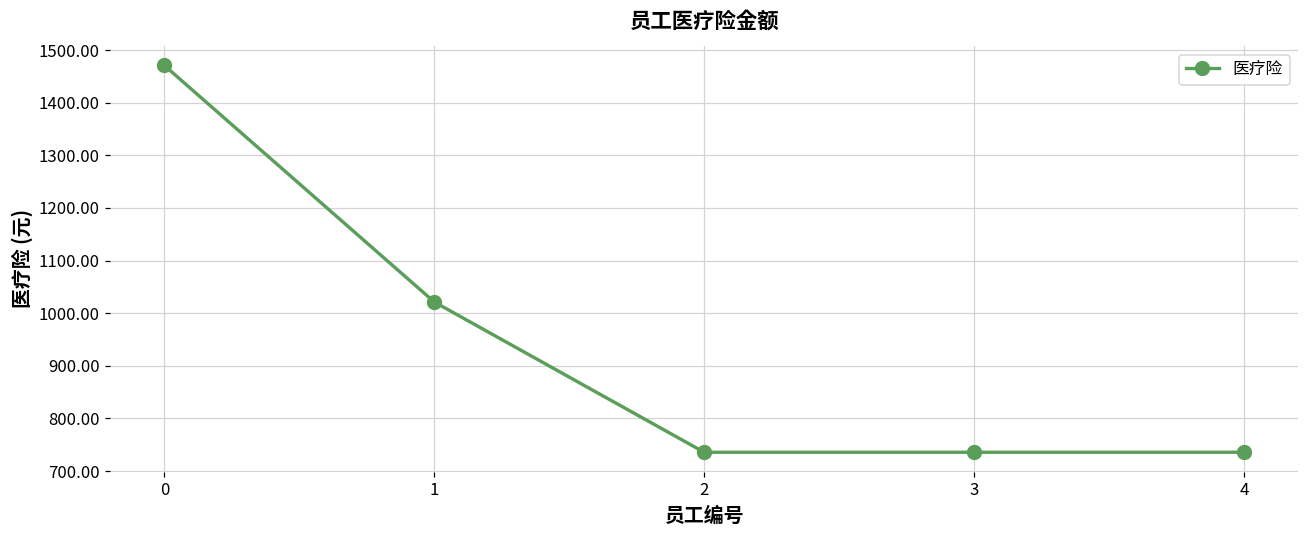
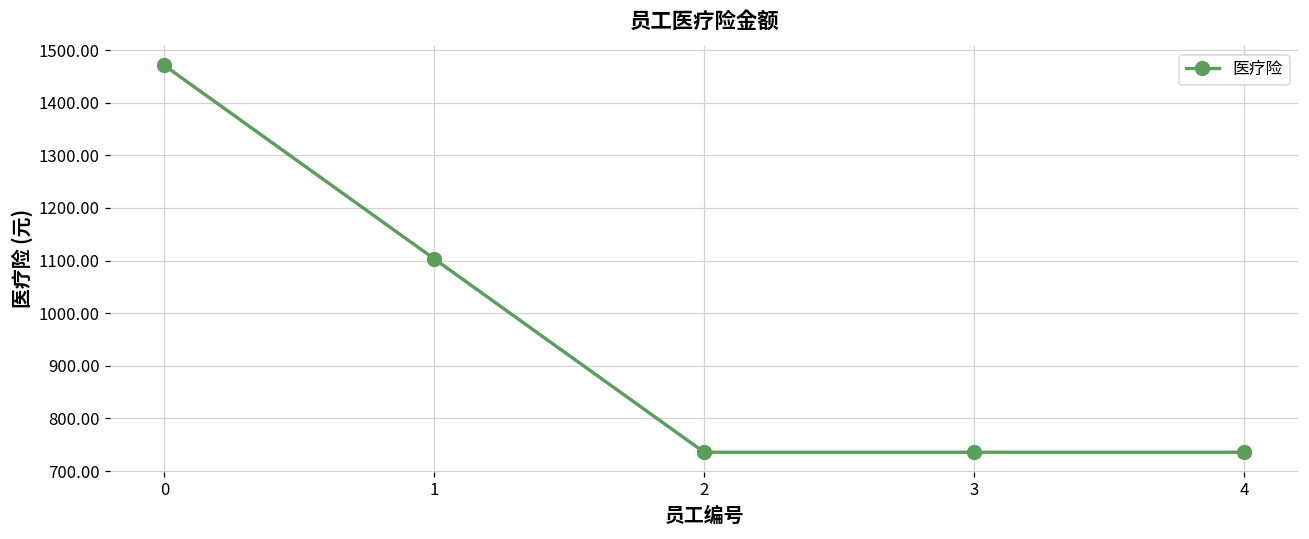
1: 1020 -> 1100
